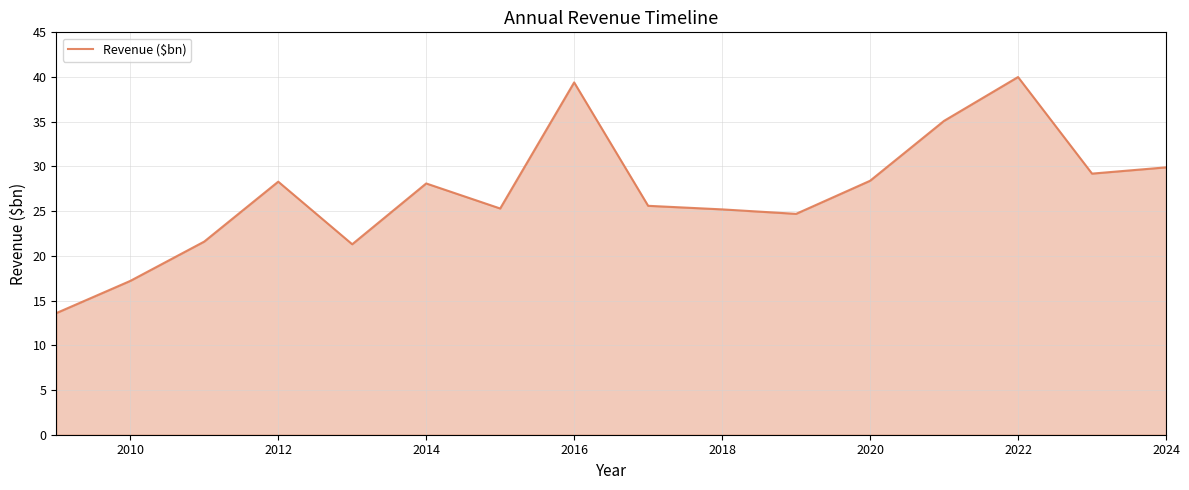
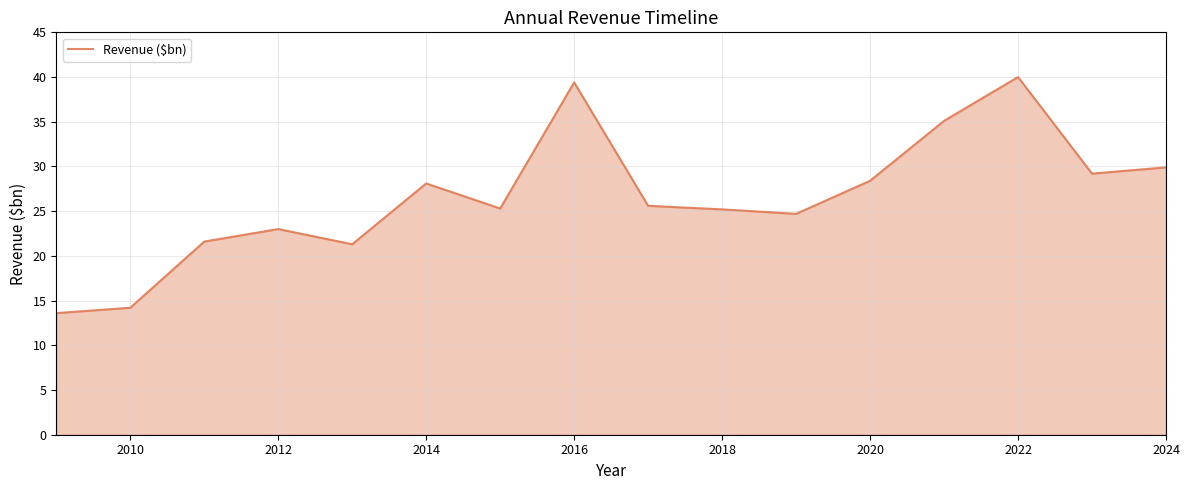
2010: 17 -> 14
2012: 28 -> 23
